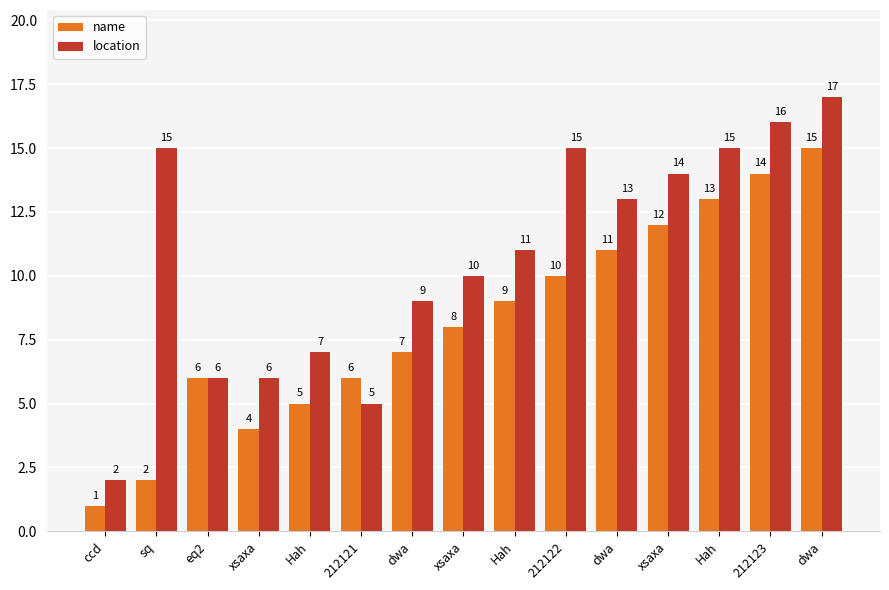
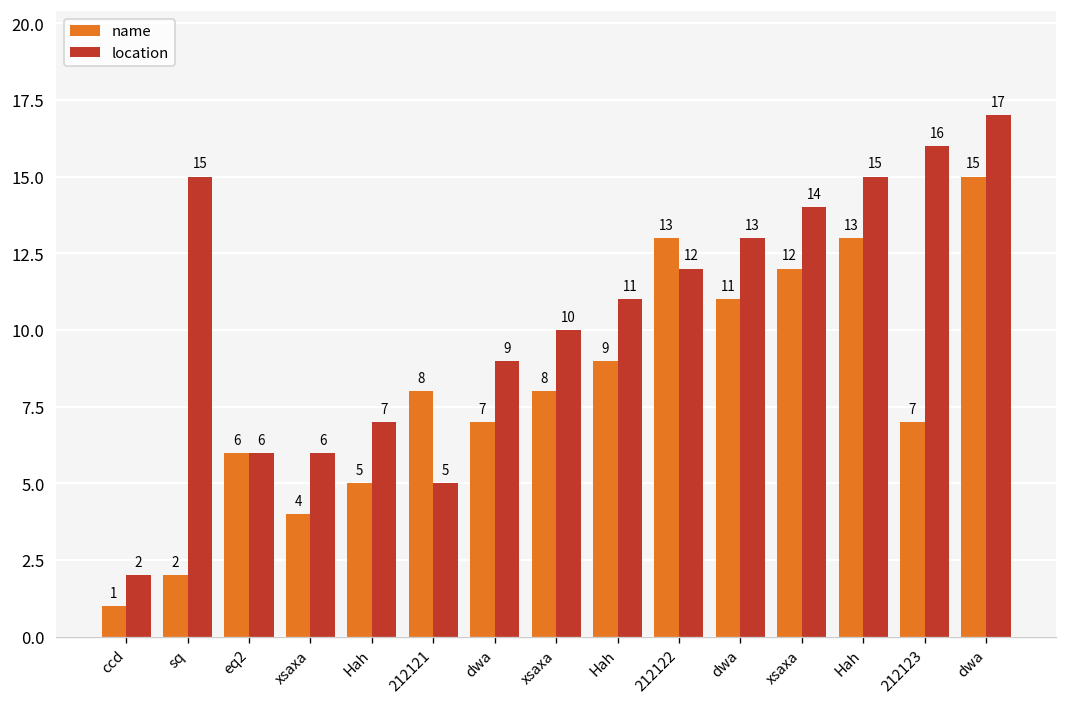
name, 212121: 6 -> 8
name, 212122: 10 -> 13
location, 212122: 15 -> 12
name, 212123: 14 -> 7
